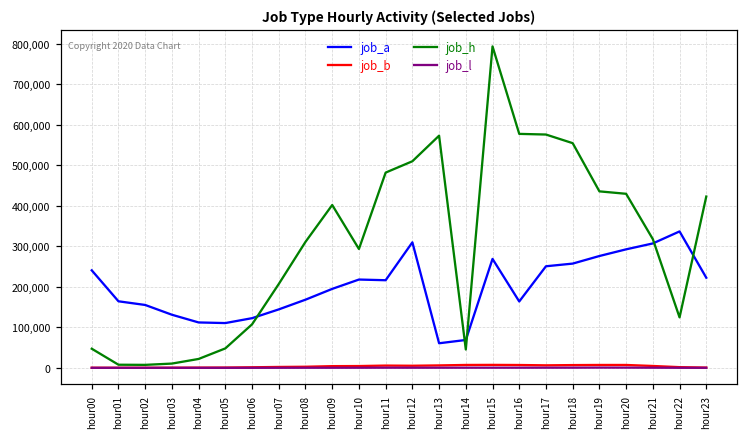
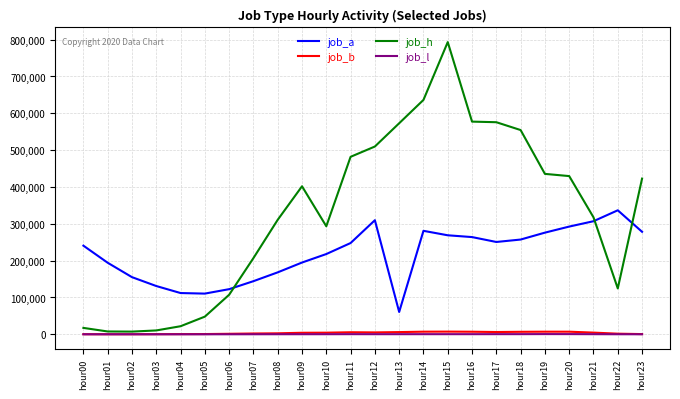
job_h, hour00: 50,000 -> 20,000
job_a, hour01: 160,000 -> 190,000
job_a, hour11: 220,000 -> 250,000
job_a, hour14: 70,000 -> 280,000
job_h, hour14: 50,000 -> 640,000
job_a, hour16: 160,000 -> 260,000
job_a, hour23: 220,000 -> 280,000
